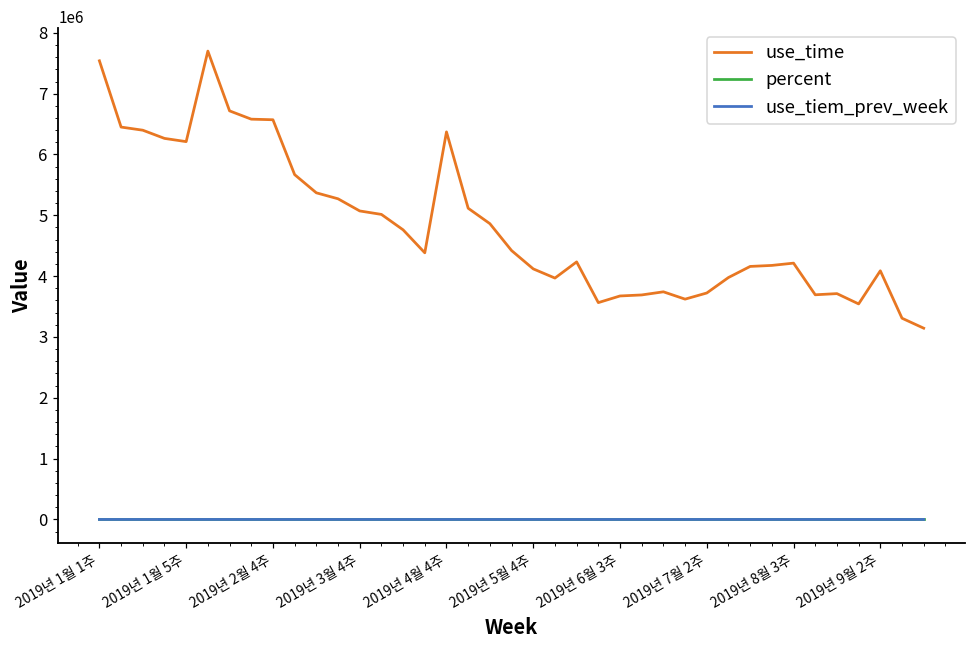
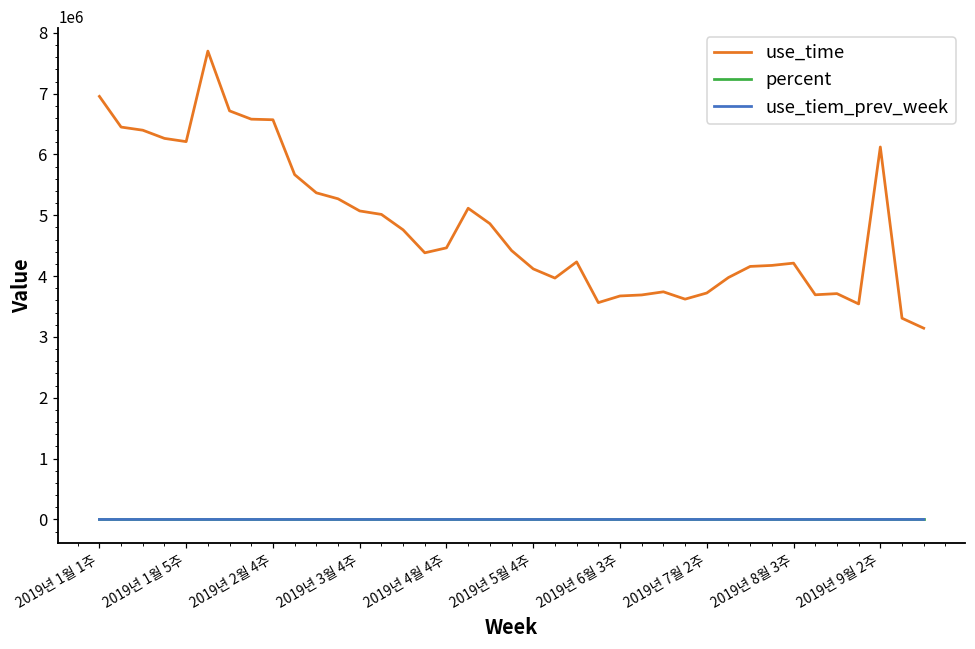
use_time, 2019년 1월 1주: 7500000 -> 7000000
use_time, 2019년 4월 4주: 6400000 -> 4500000
use_time, 2019년 9월 2주: 4100000 -> 6100000
